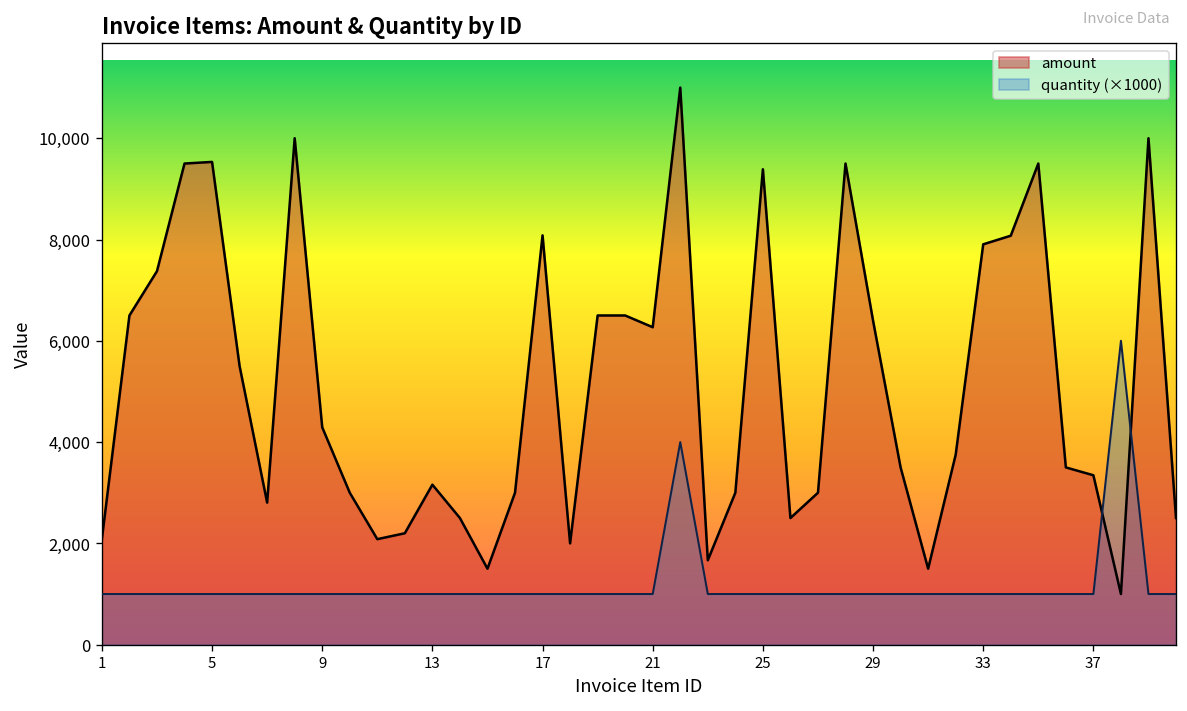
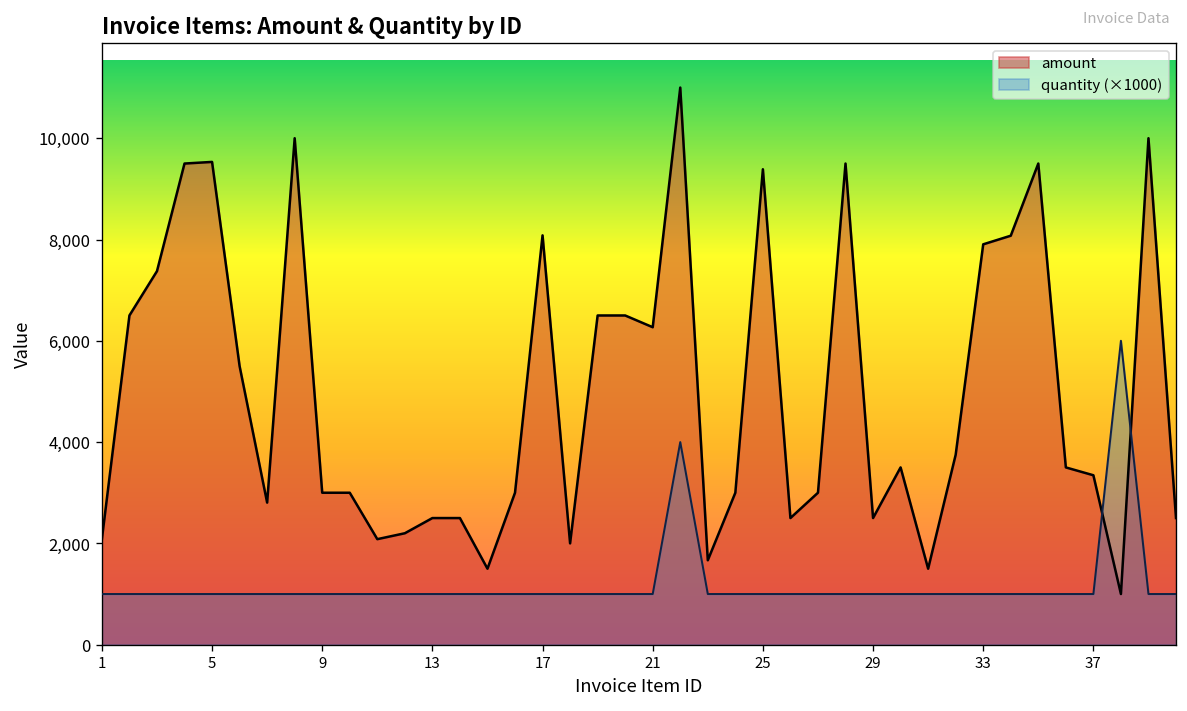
amount, 9: 4,300 -> 3,000
amount, 13: 3,200 -> 2,500
amount, 29: 6,400 -> 2,500
